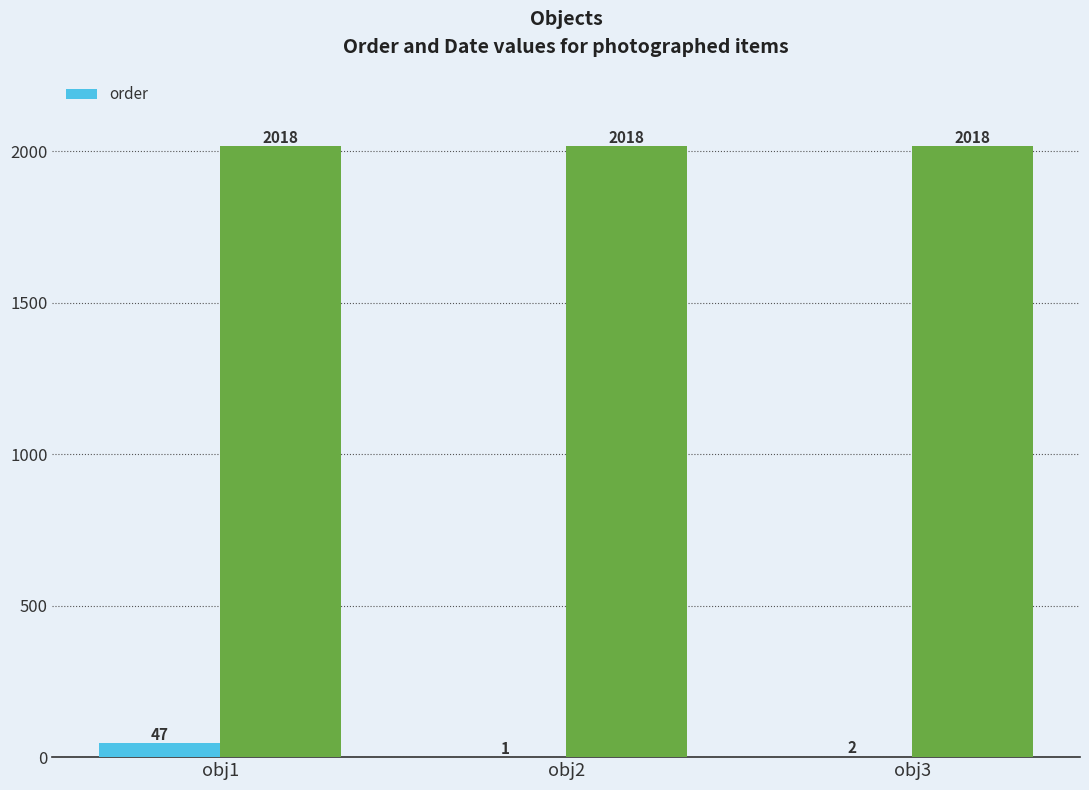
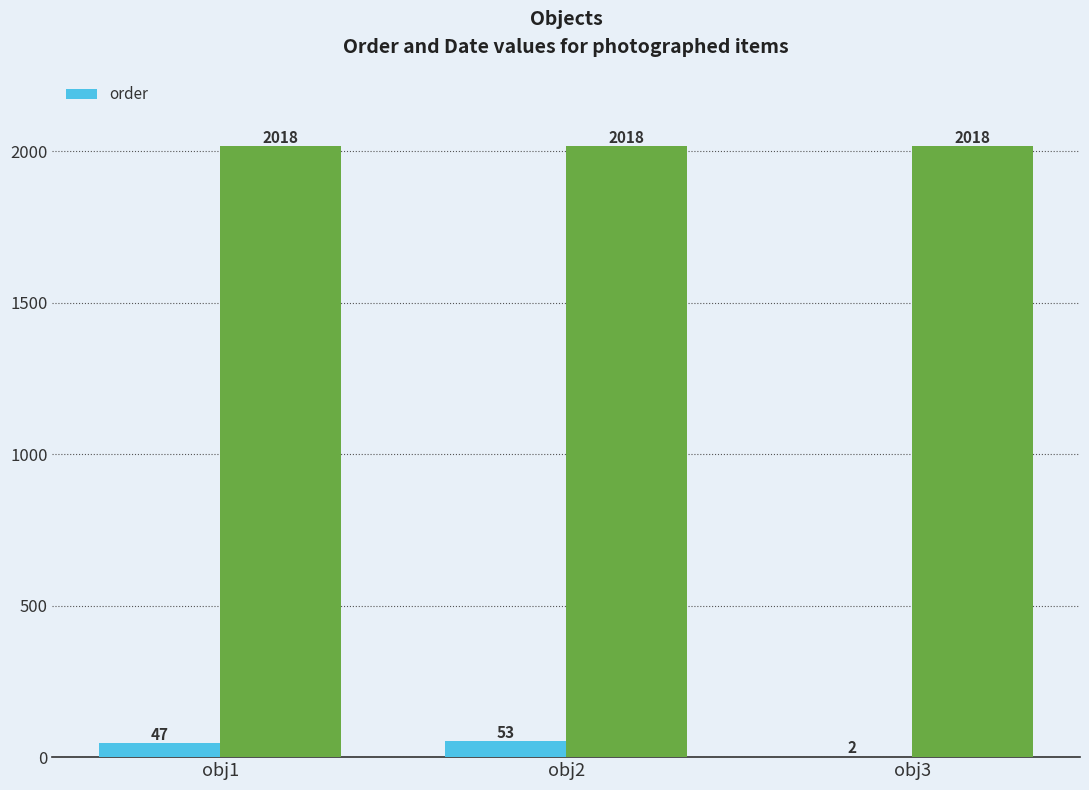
order, obj2: 1 -> 53
